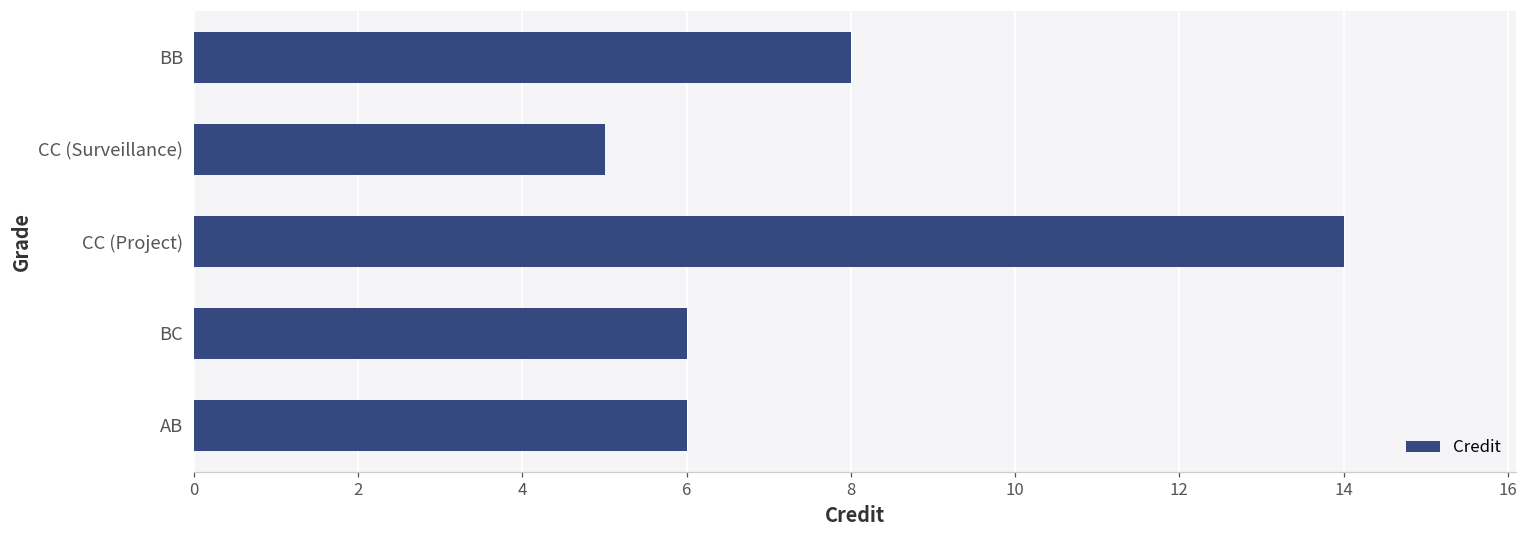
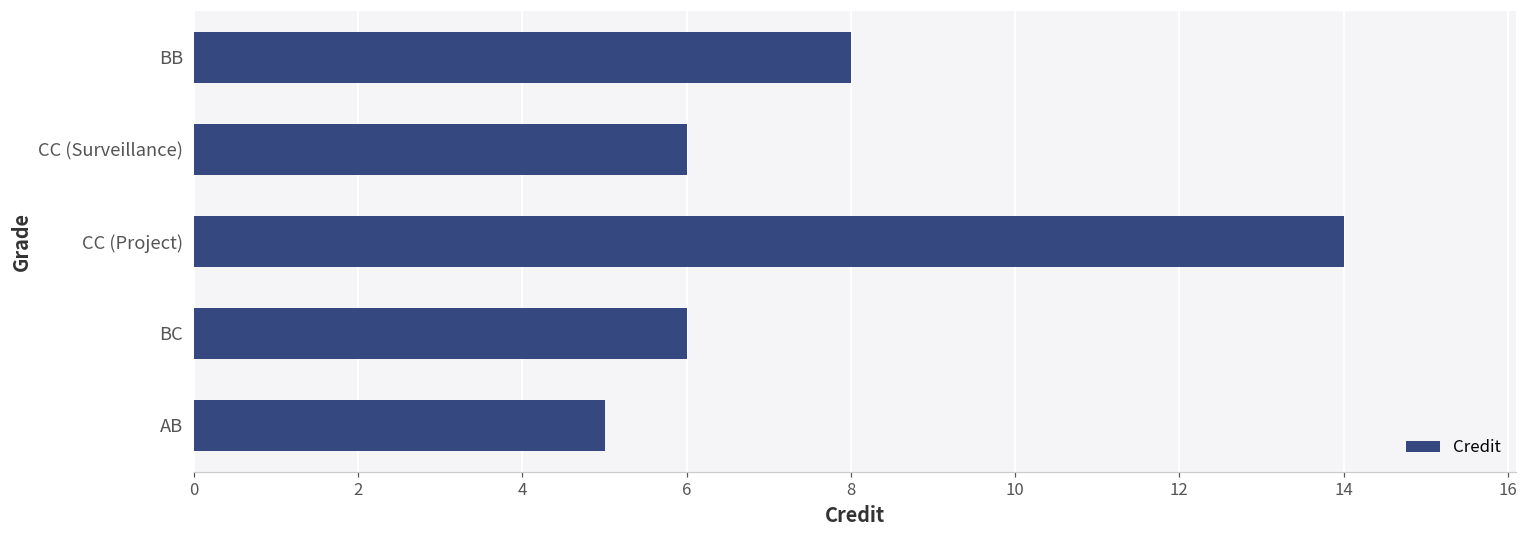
CC (Surveillance): 5 -> 6
AB: 6 -> 5
